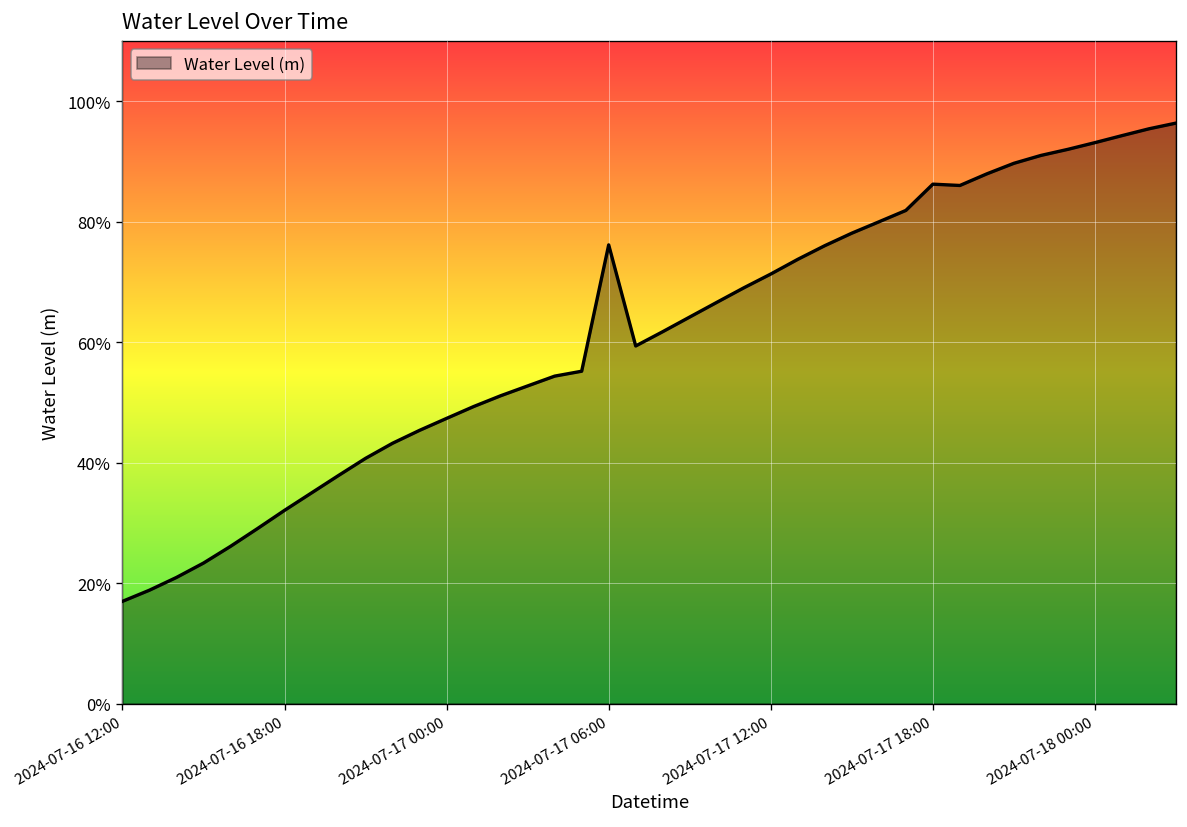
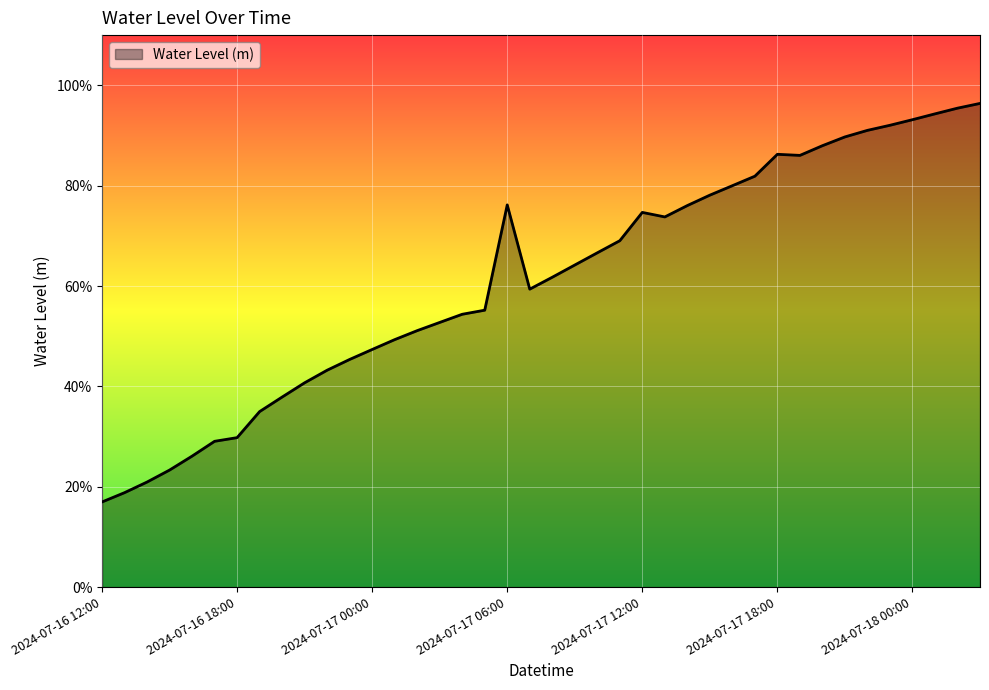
2024-07-16 18:00: 32% -> 30%
2024-07-17 12:00: 71% -> 75%
